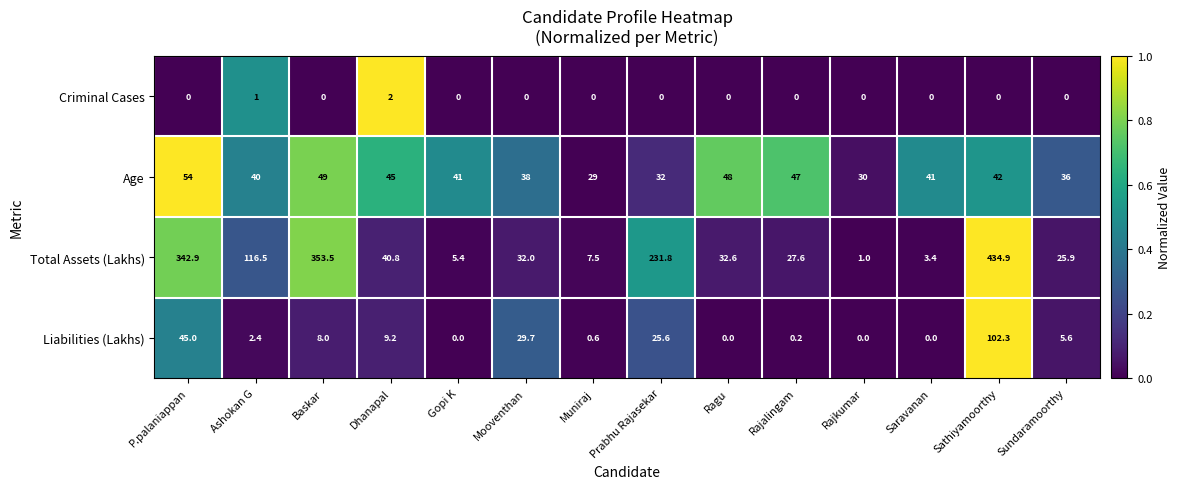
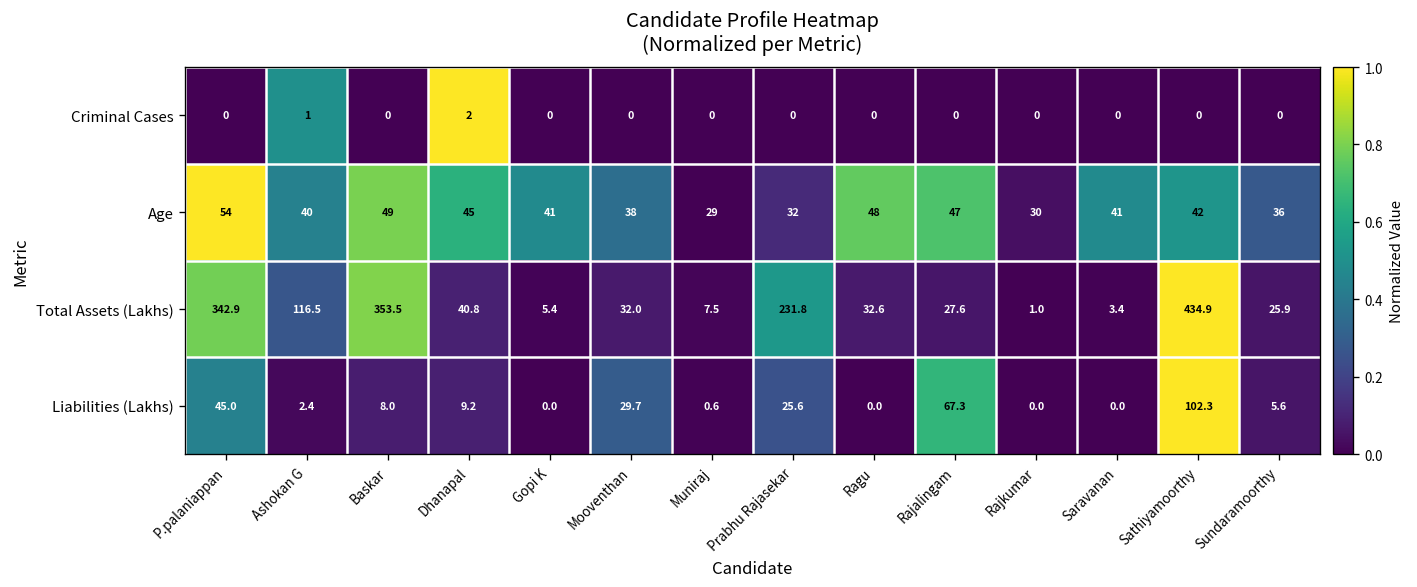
Liabilities (Lakhs), Rajalingam: 0.2 -> 67.3
